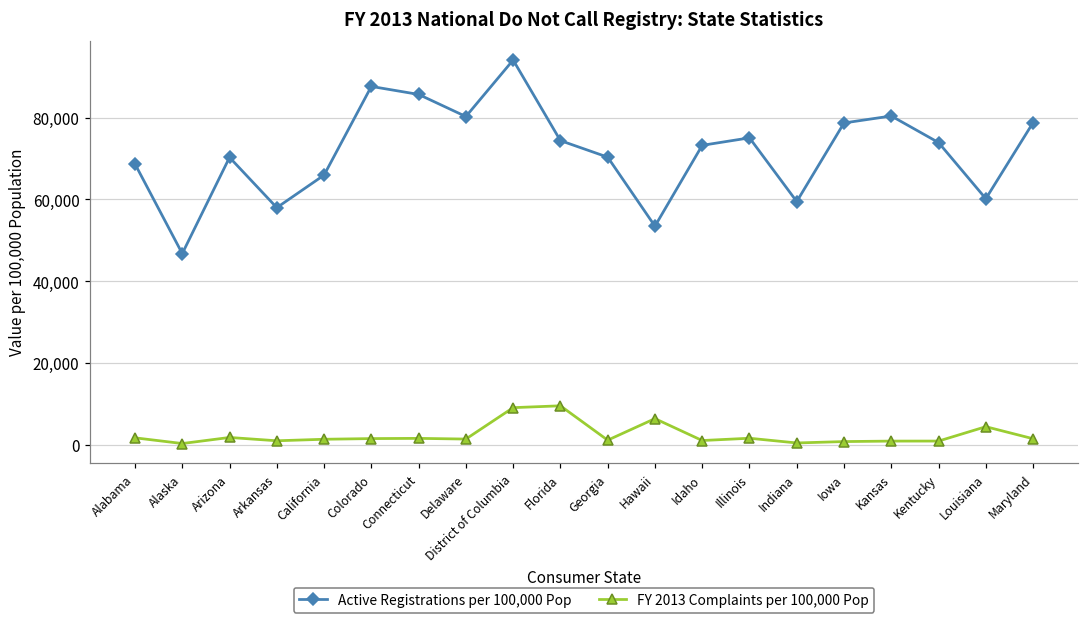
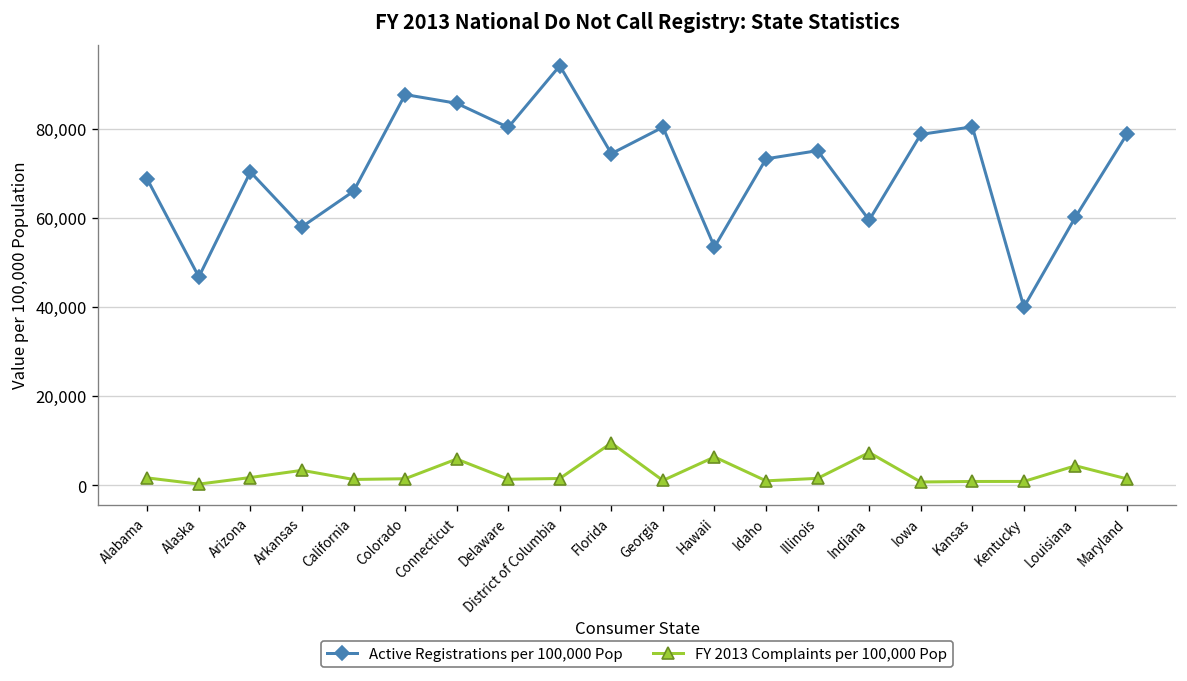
FY 2013 Complaints per 100,000 Pop, Arkansas: 1,000 -> 3,000
FY 2013 Complaints per 100,000 Pop, Connecticut: 2,000 -> 6,000
FY 2013 Complaints per 100,000 Pop, District of Columbia: 9,000 -> 2,000
Active Registrations per 100,000 Pop, Georgia: 70,000 -> 80,000
FY 2013 Complaints per 100,000 Pop, Indiana: 0 -> 7,000
Active Registrations per 100,000 Pop, Kentucky: 74,000 -> 40,000
